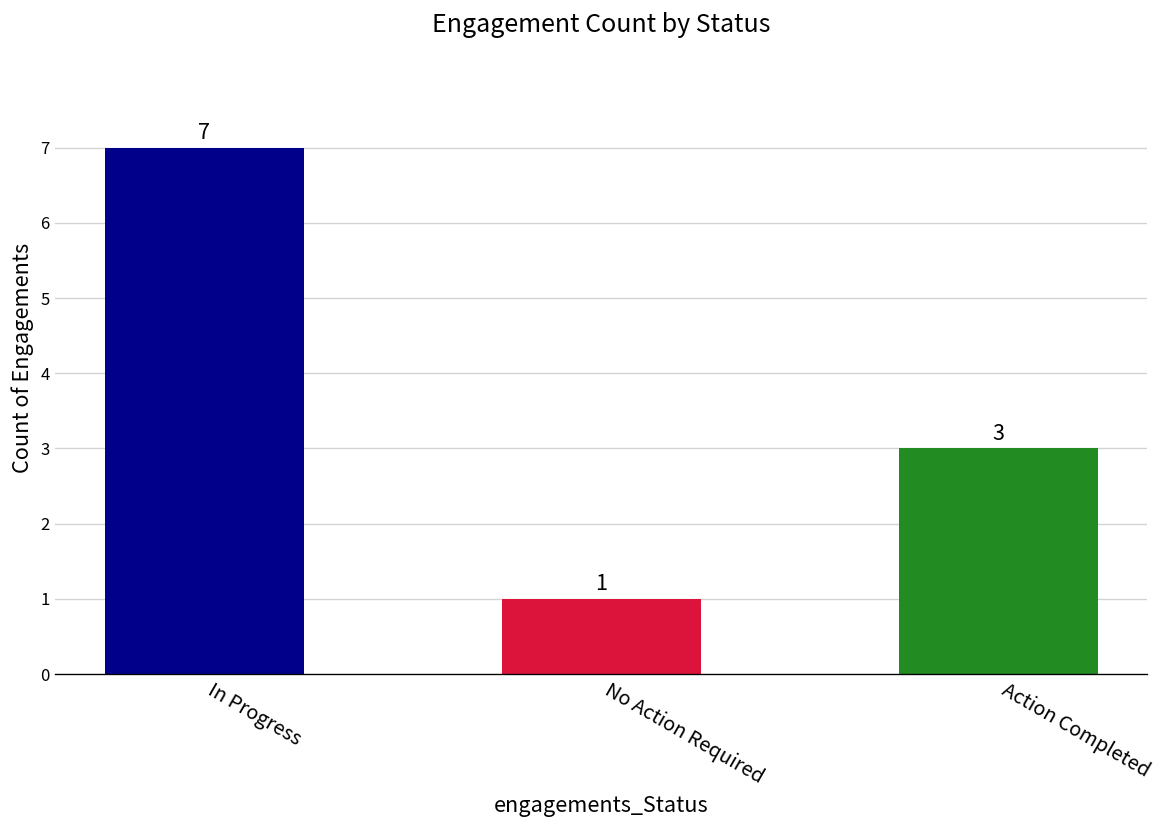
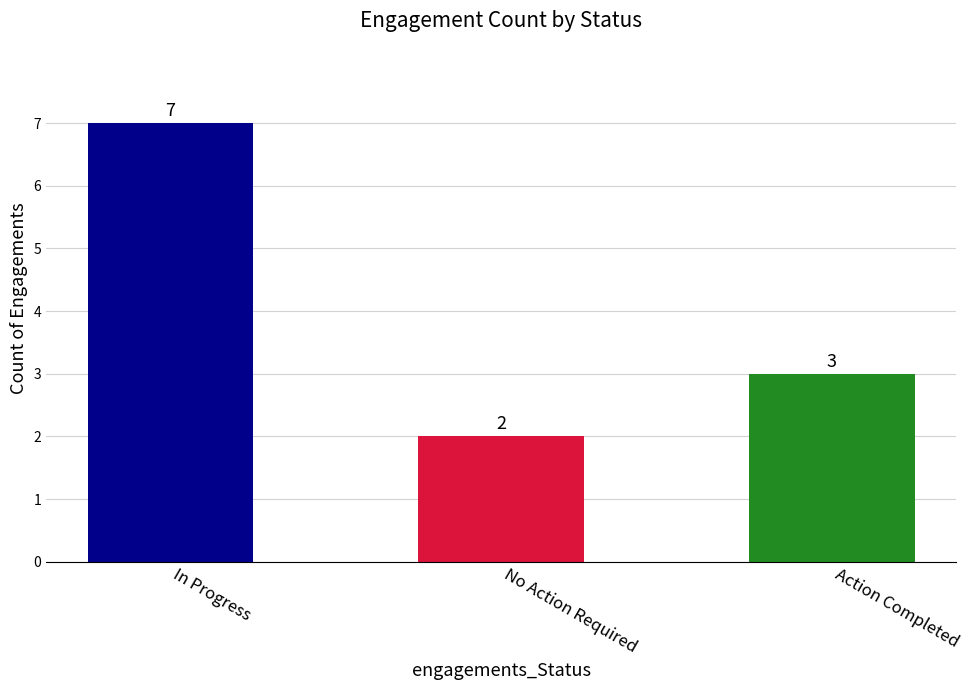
No Action Required: 1 -> 2
